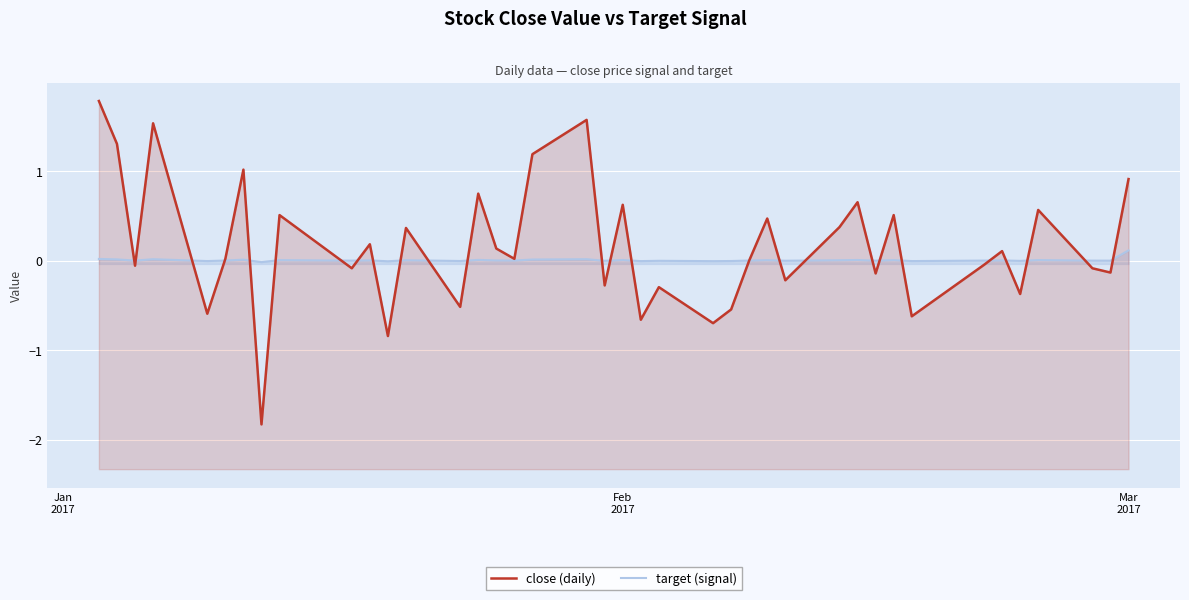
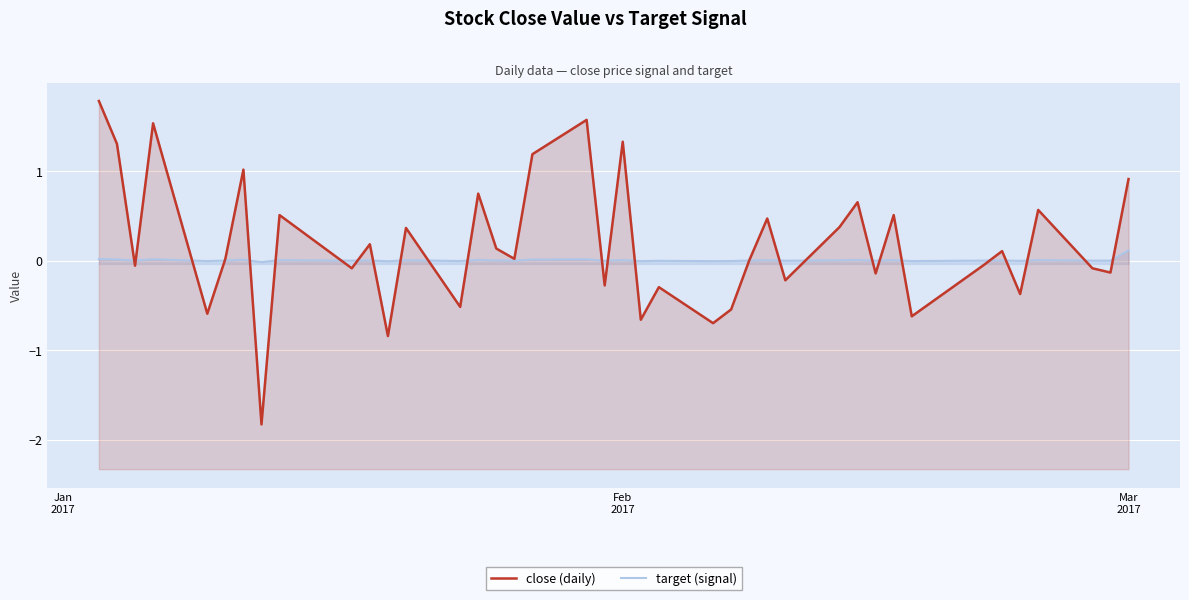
close (daily), Feb 2017: 0.6 -> 1.3
